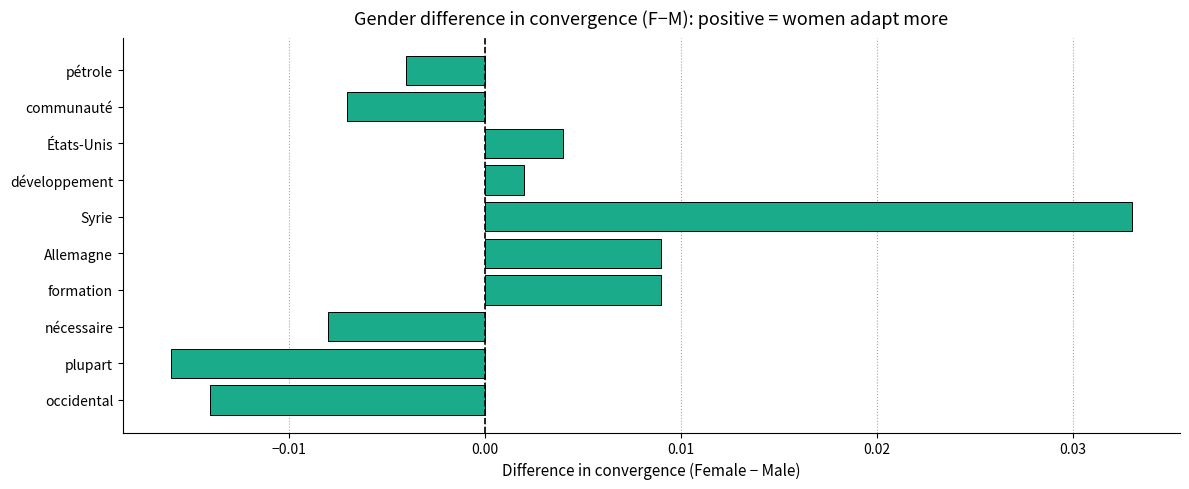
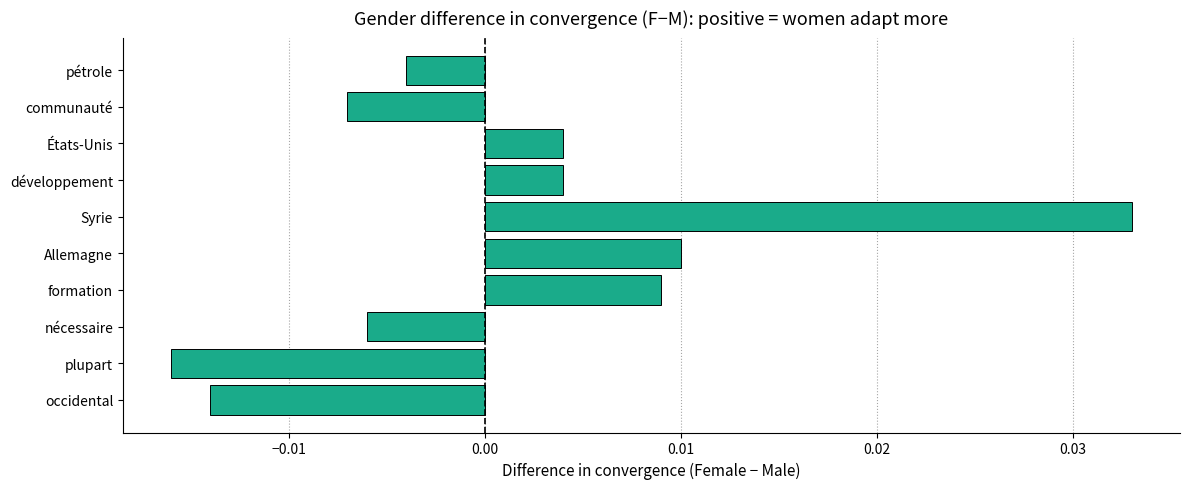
développement: 0.002 -> 0.004
Allemagne: 0.009 -> 0.010
nécessaire: -0.008 -> -0.006
